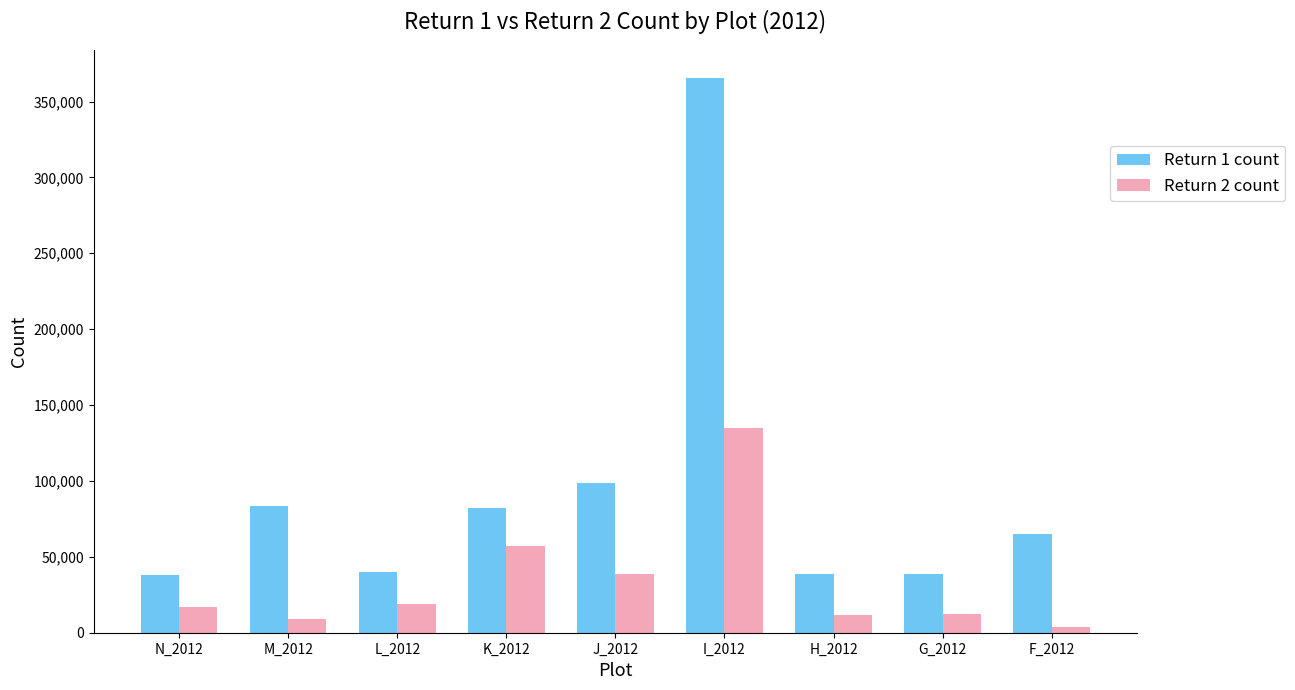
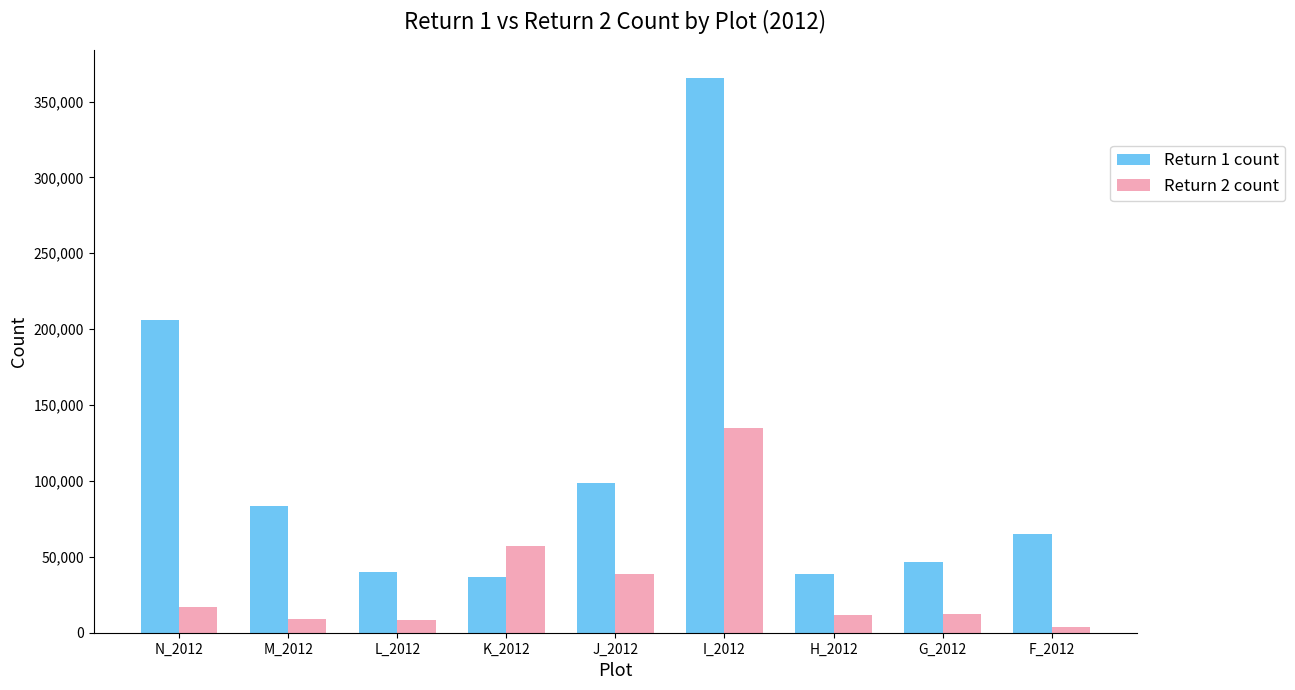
Return 1 count, N_2012: 38,000 -> 206,000
Return 2 count, L_2012: 19,000 -> 9,000
Return 1 count, K_2012: 82,000 -> 37,000
Return 1 count, G_2012: 39,000 -> 47,000
